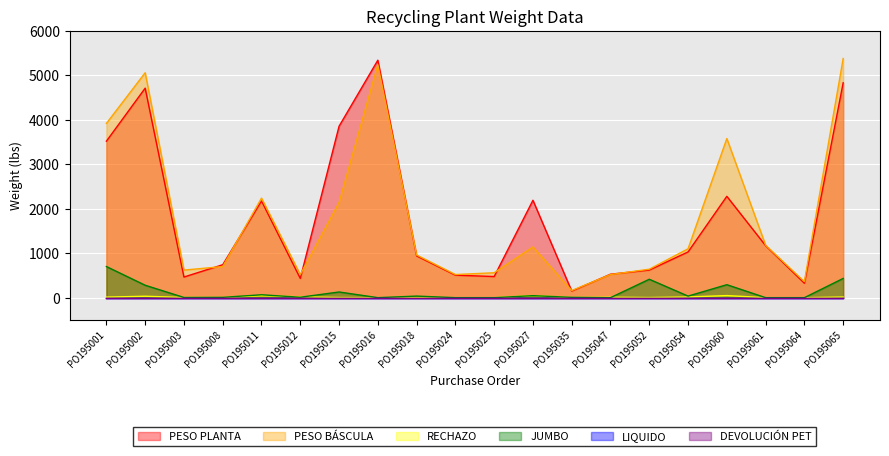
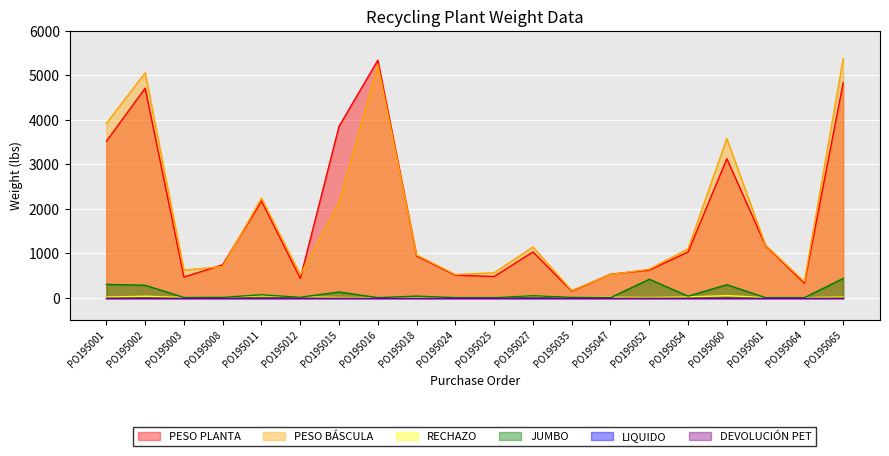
JUMBO, PO195001: 700 -> 300
PESO PLANTA, PO195027: 2200 -> 1000
PESO PLANTA, PO195060: 2300 -> 3100
